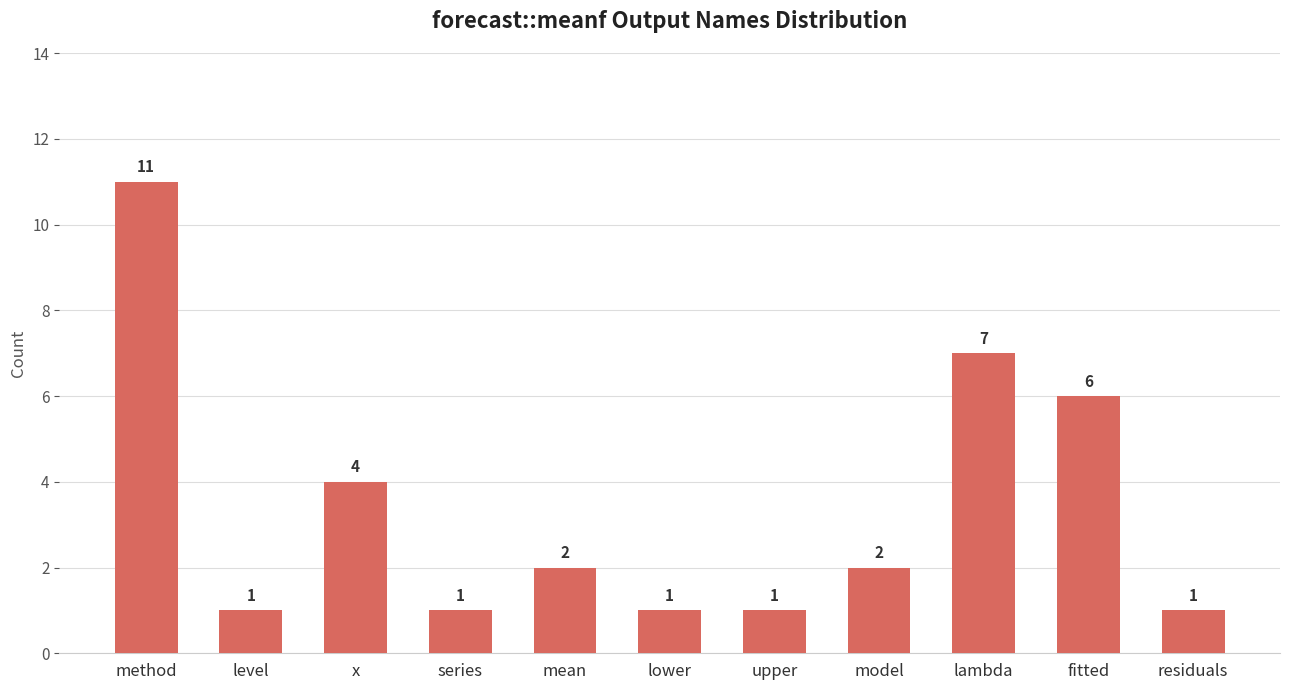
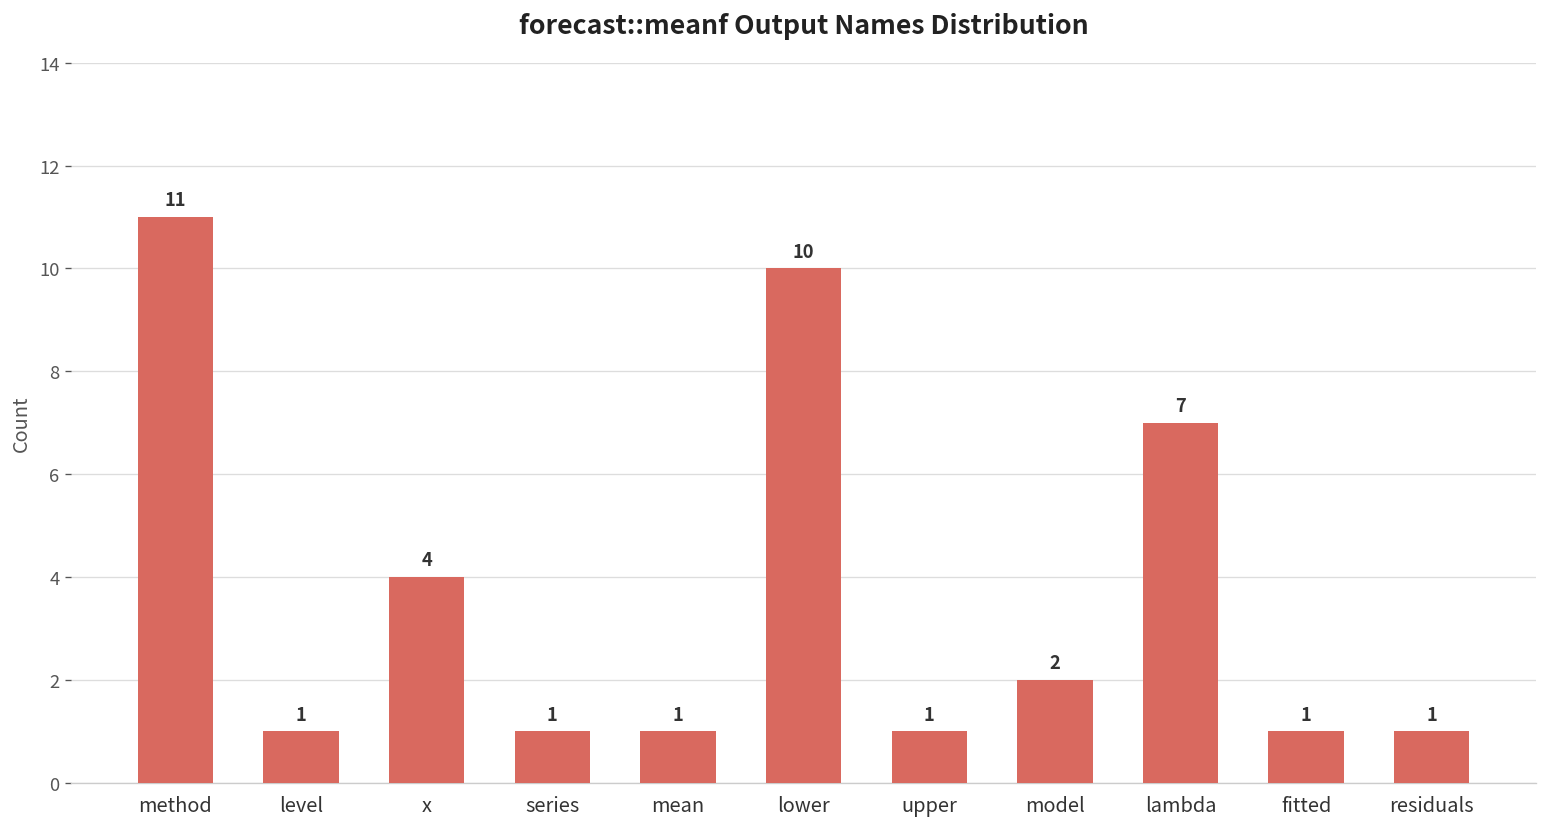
mean: 2 -> 1
lower: 1 -> 10
fitted: 6 -> 1
